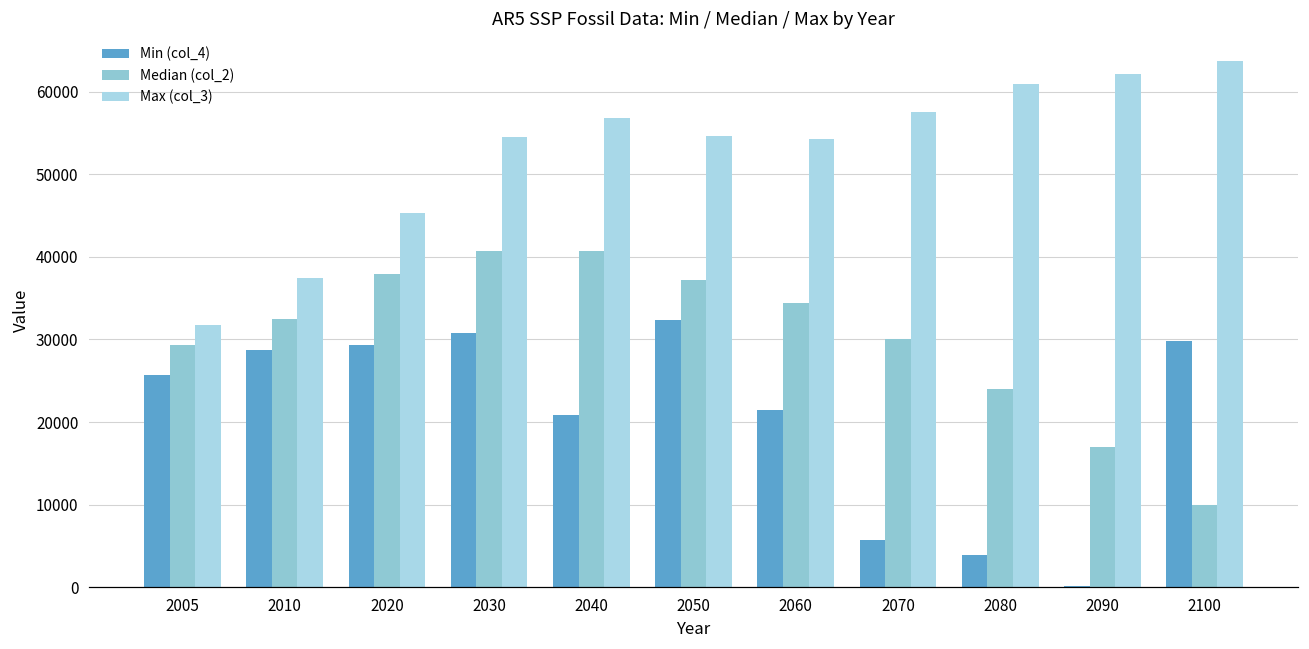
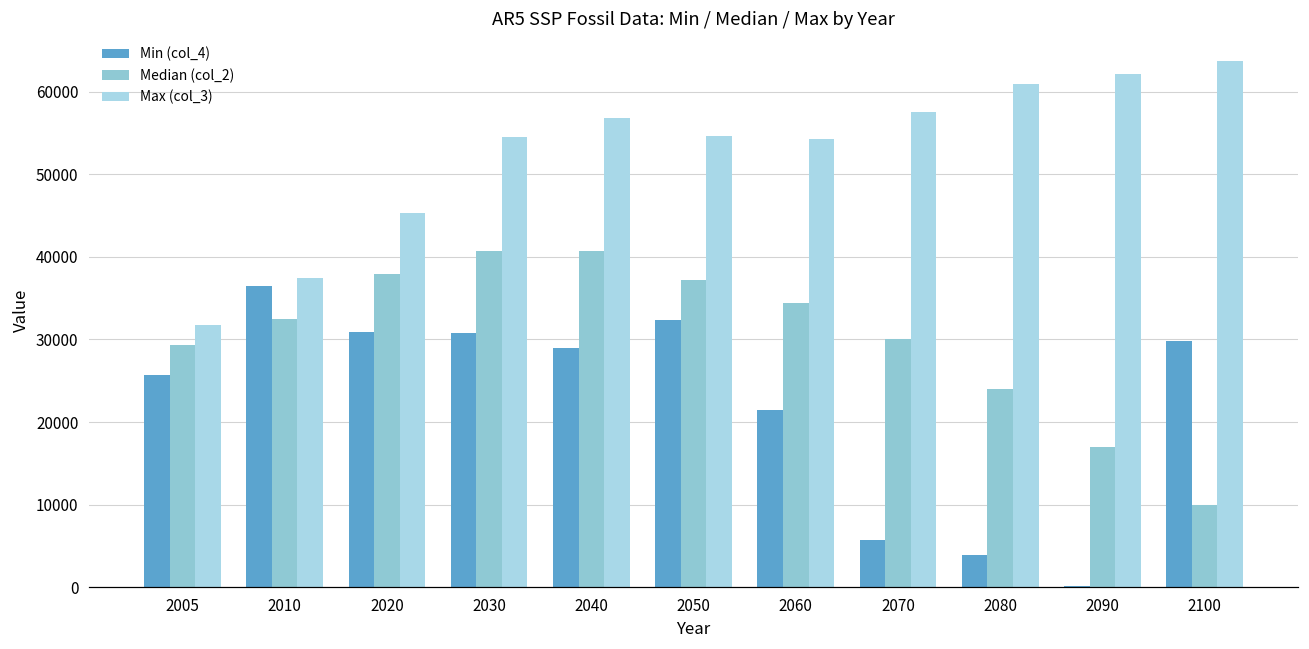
Min (col_4), 2010: 29000 -> 37000
Min (col_4), 2020: 29000 -> 31000
Min (col_4), 2040: 21000 -> 29000
